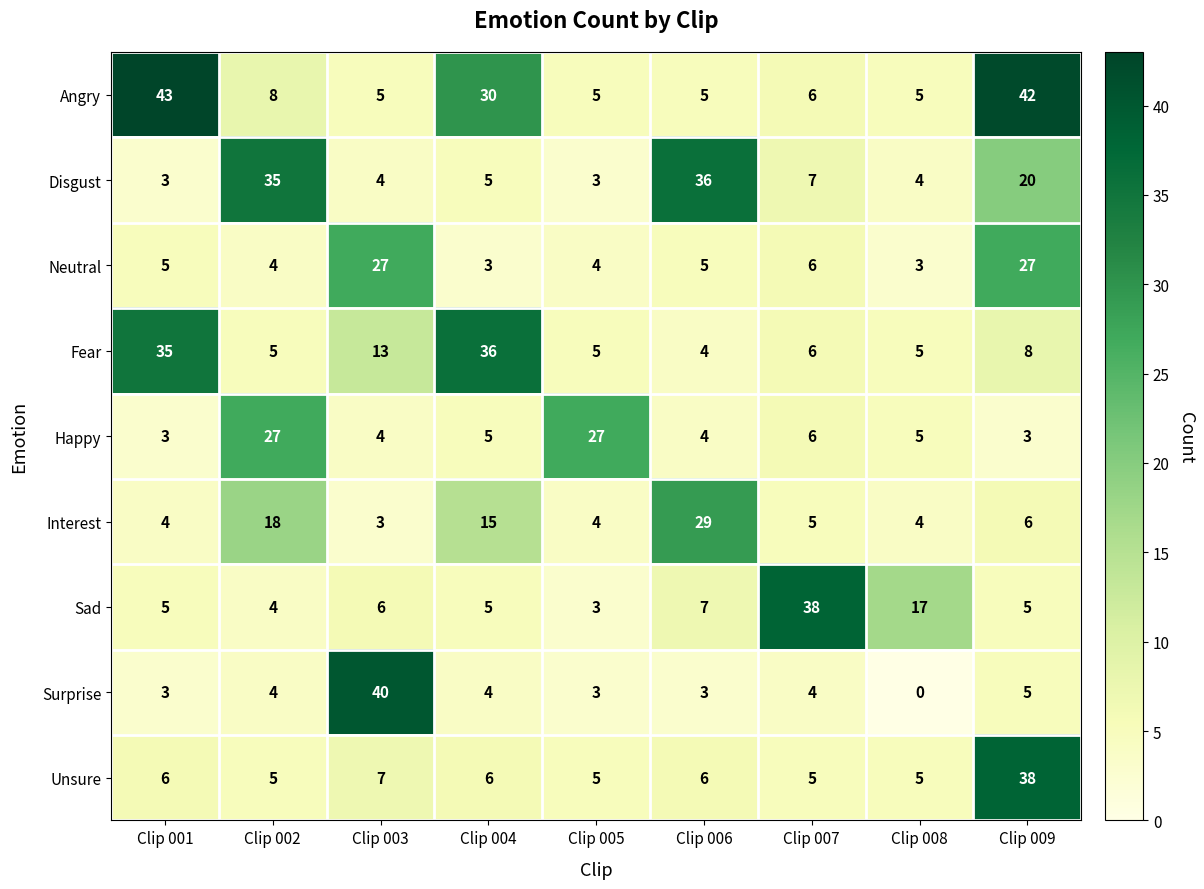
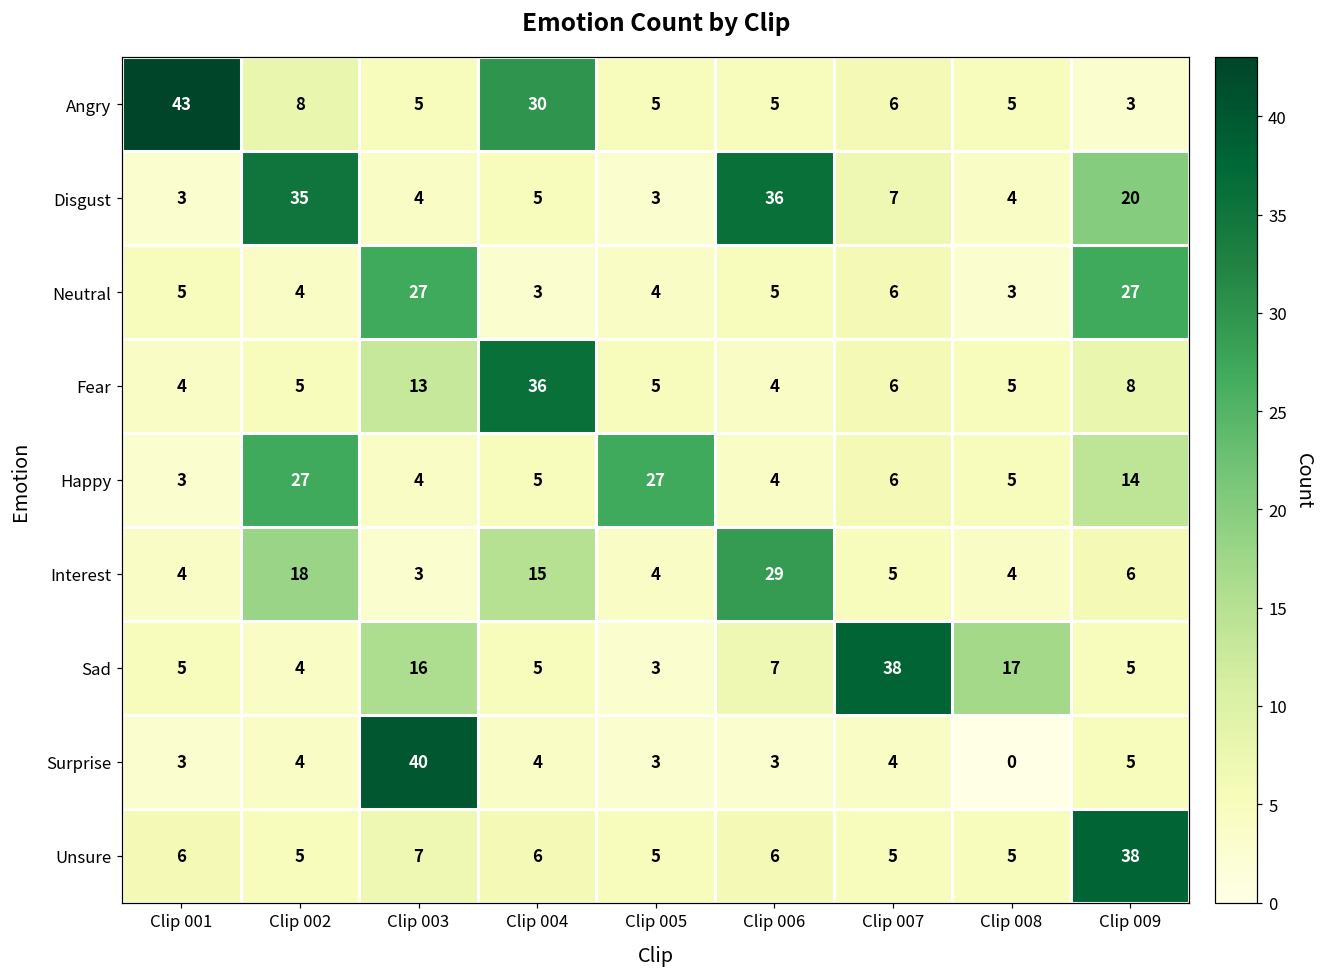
Angry, Clip 009: 42 -> 3
Fear, Clip 001: 35 -> 4
Happy, Clip 009: 3 -> 14
Sad, Clip 003: 6 -> 16
